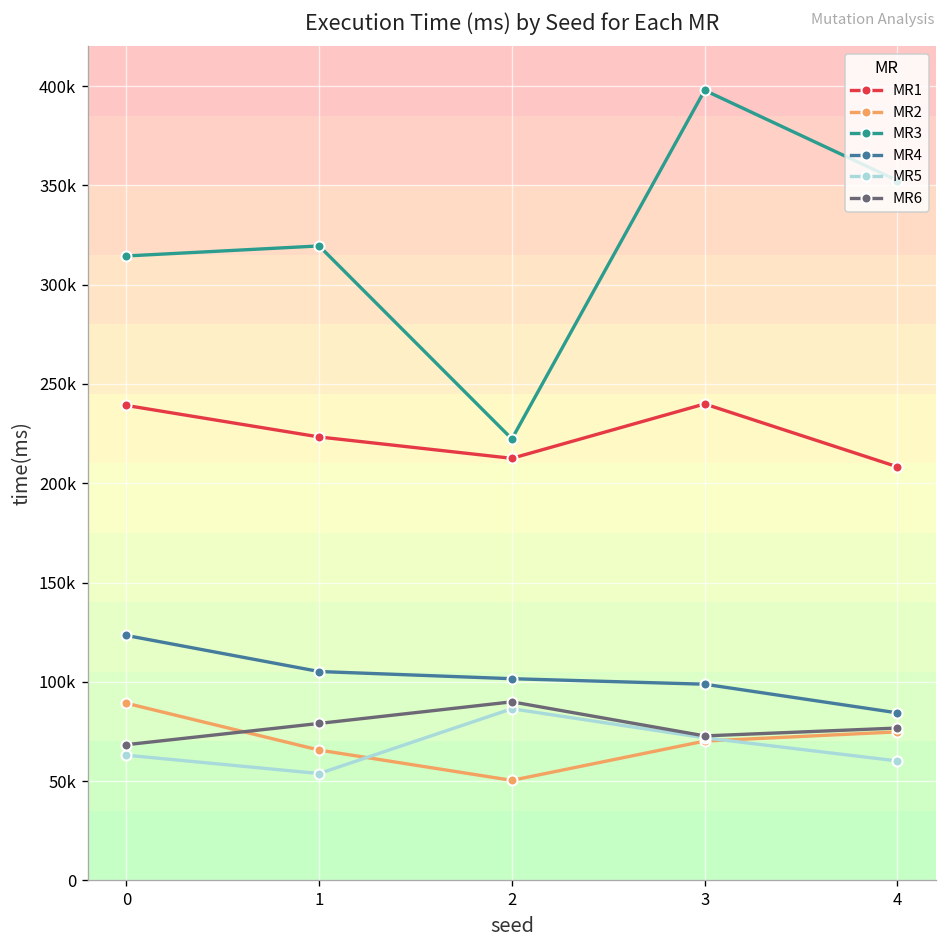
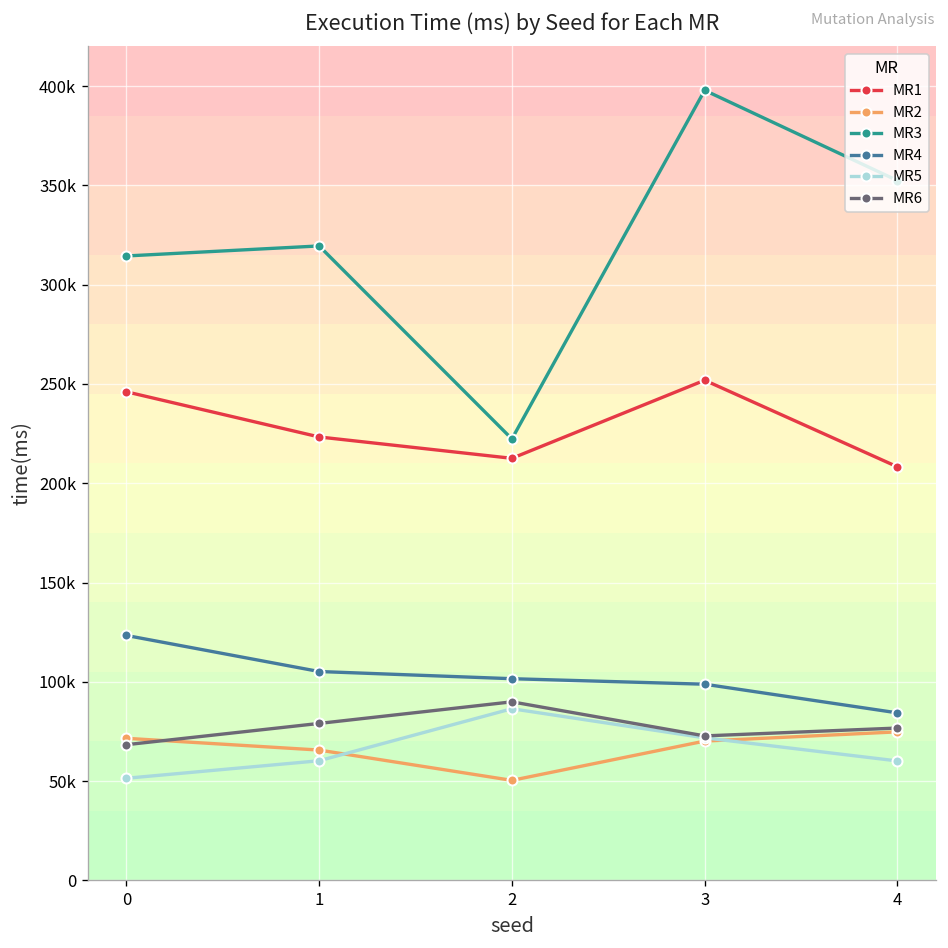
MR1, 0: 239000 -> 246000
MR2, 0: 89000 -> 72000
MR5, 0: 63000 -> 51000
MR5, 1: 54000 -> 60000
MR1, 3: 240000 -> 252000
